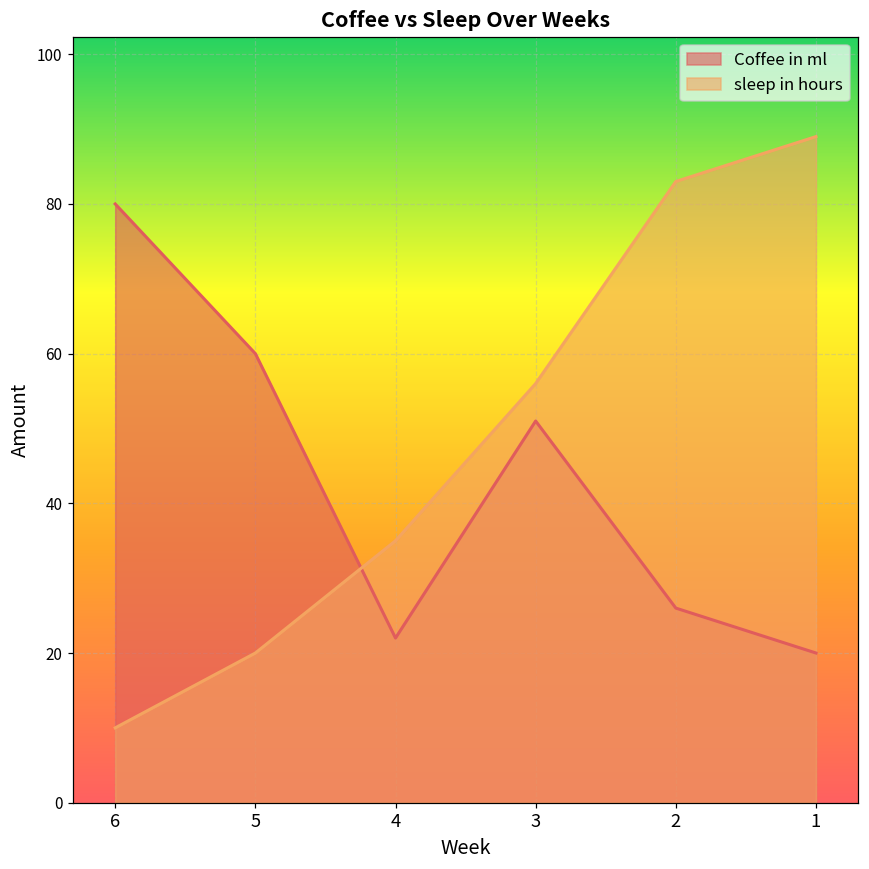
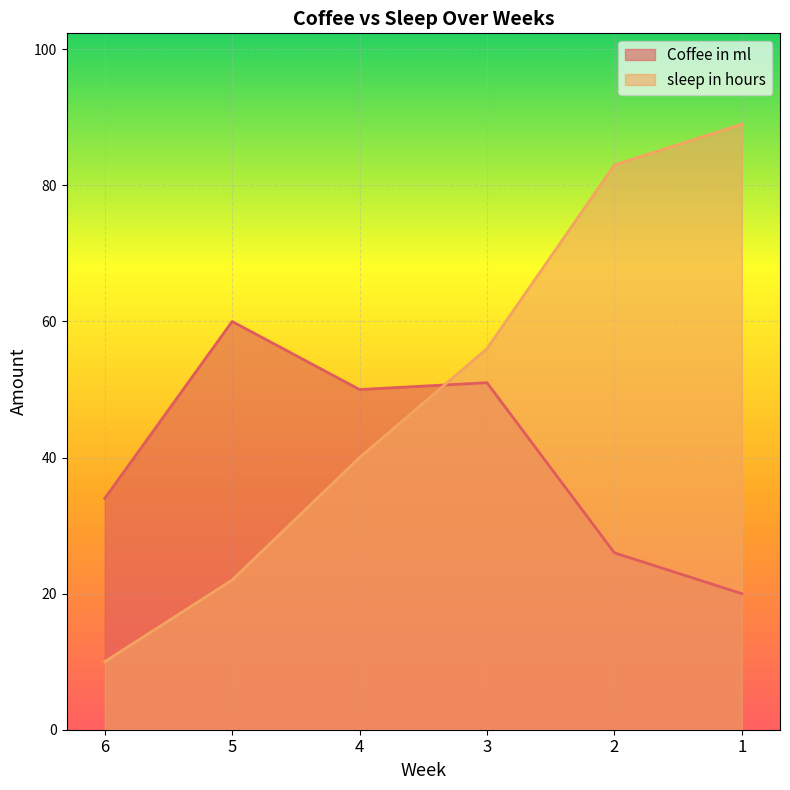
Coffee in ml, 6: 80 -> 34
sleep in hours, 5: 20 -> 22
Coffee in ml, 4: 22 -> 50
sleep in hours, 4: 35 -> 40
